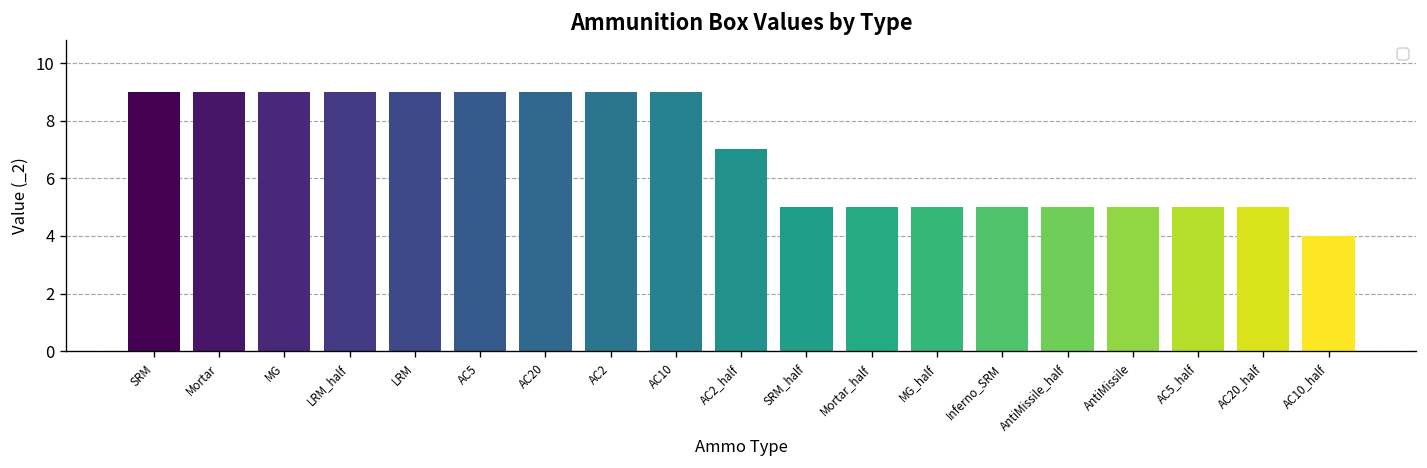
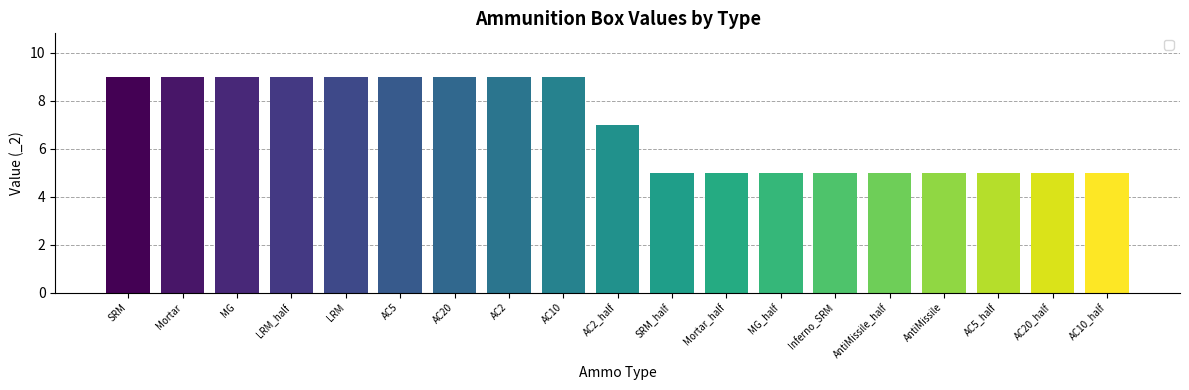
AC10_half: 4 -> 5
